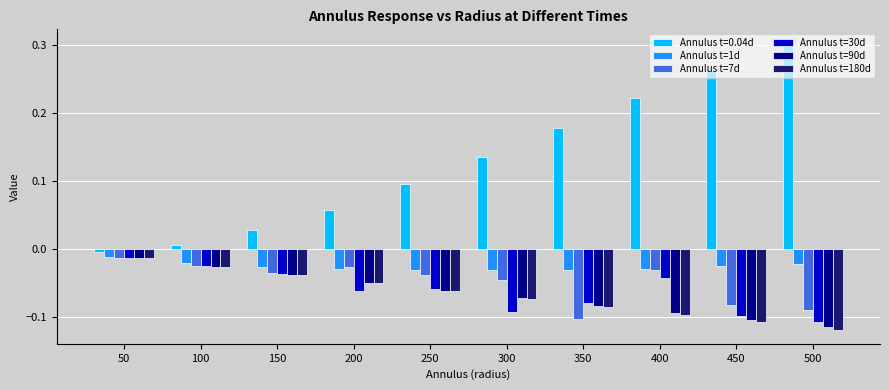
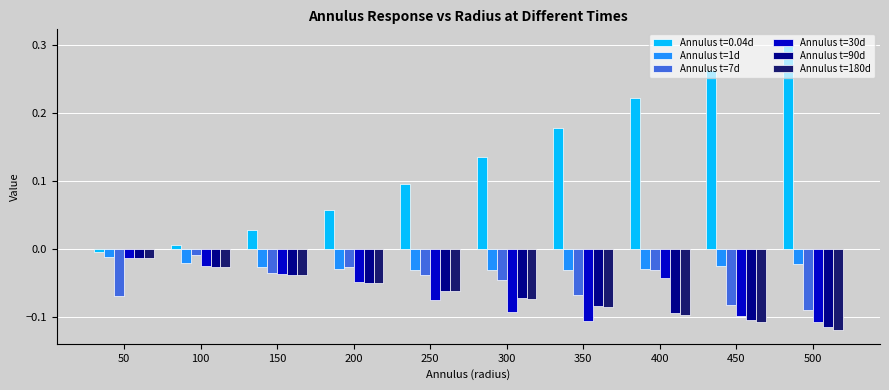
Annulus t=7d, 50: -0.01 -> -0.07
Annulus t=7d, 100: -0.02 -> -0.01
Annulus t=30d, 200: -0.06 -> -0.05
Annulus t=30d, 250: -0.06 -> -0.08
Annulus t=7d, 350: -0.10 -> -0.07
Annulus t=30d, 350: -0.08 -> -0.11
